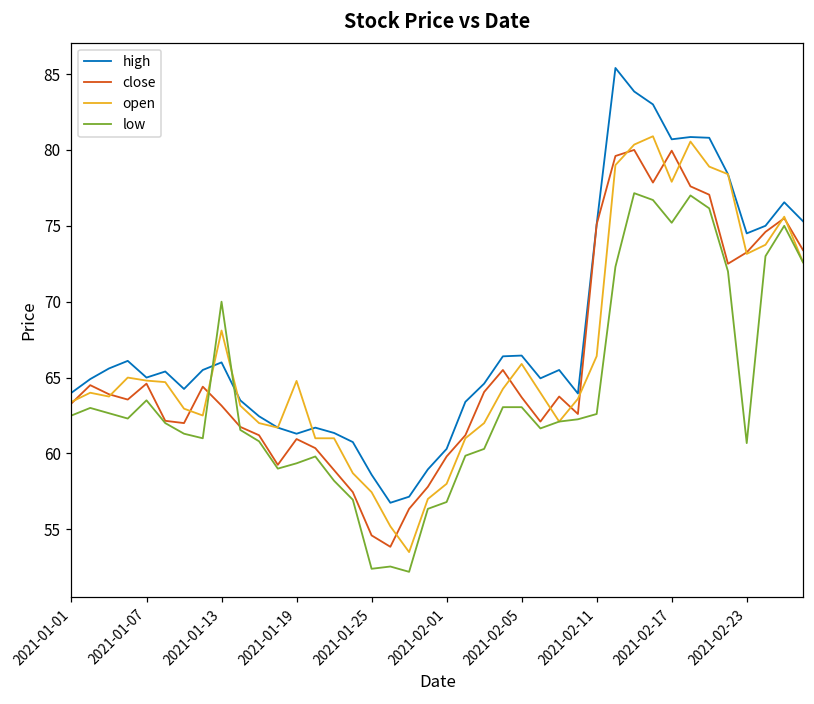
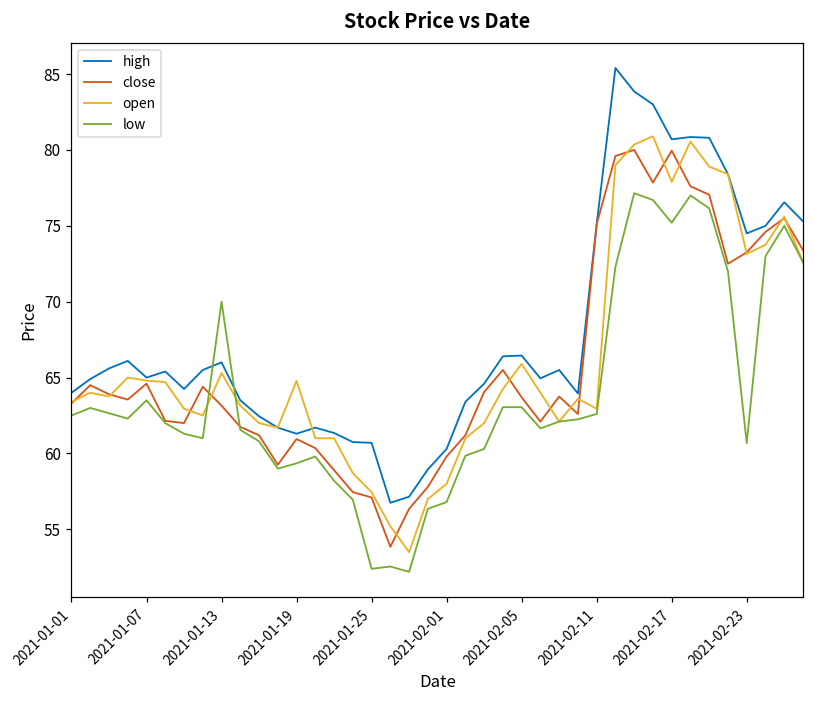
open, 2021-01-13: 68.1 -> 65.3
high, 2021-01-25: 58.6 -> 60.7
close, 2021-01-25: 54.6 -> 57.1
open, 2021-02-11: 66.4 -> 63.0
